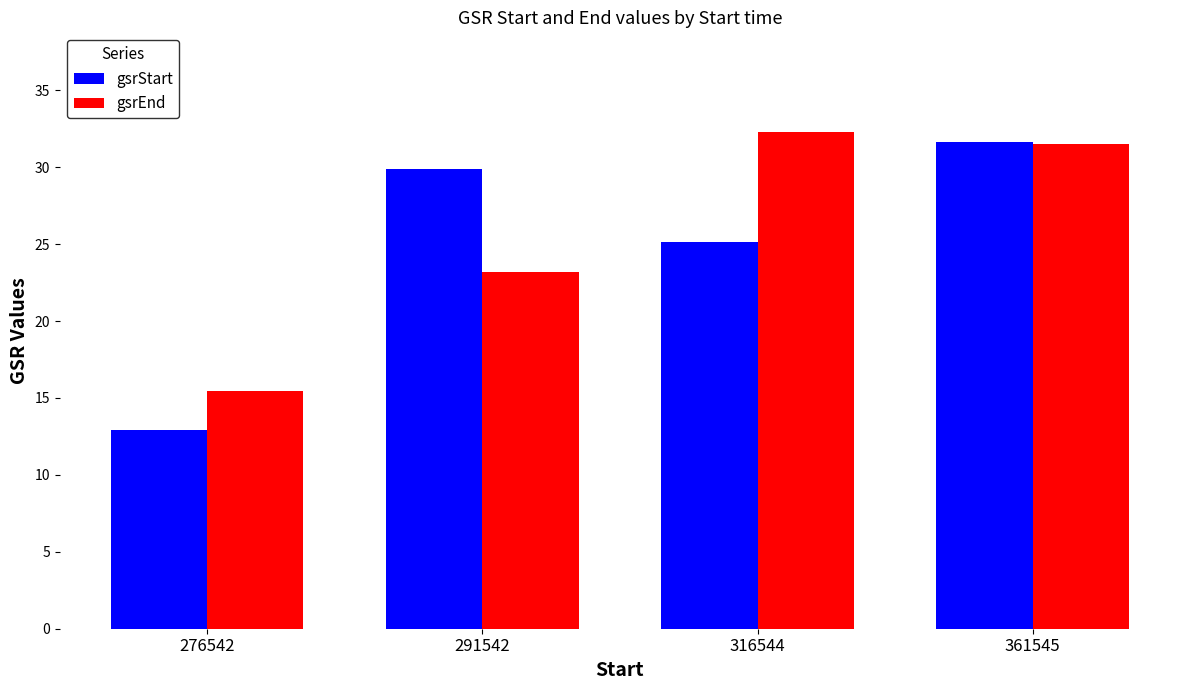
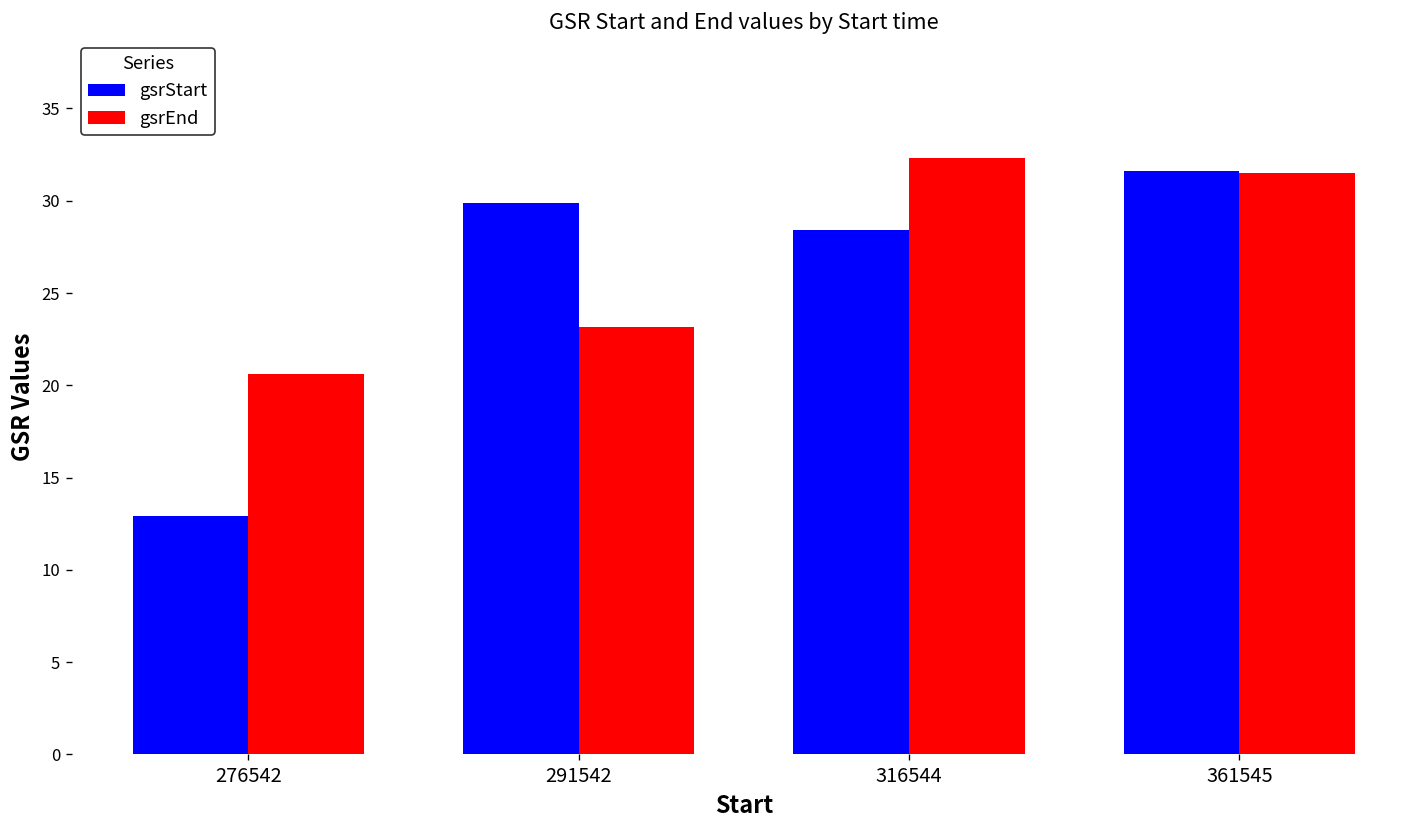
gsrEnd, 276542: 15.4 -> 20.6
gsrStart, 316544: 25.2 -> 28.4
